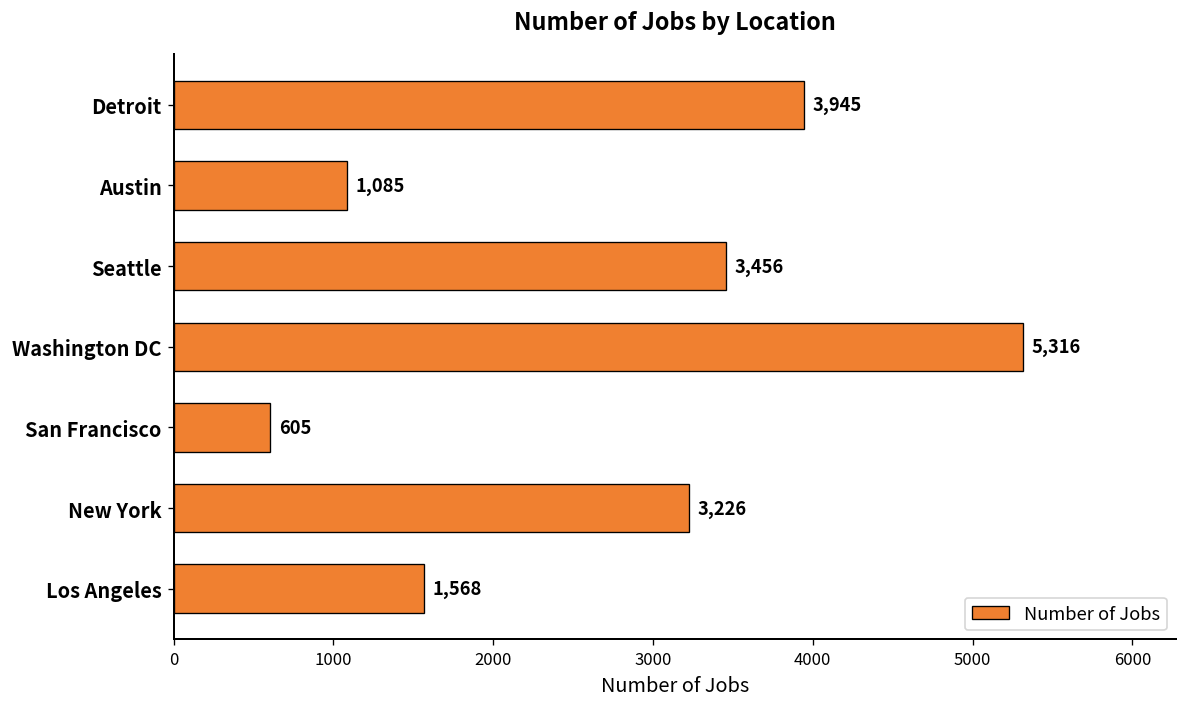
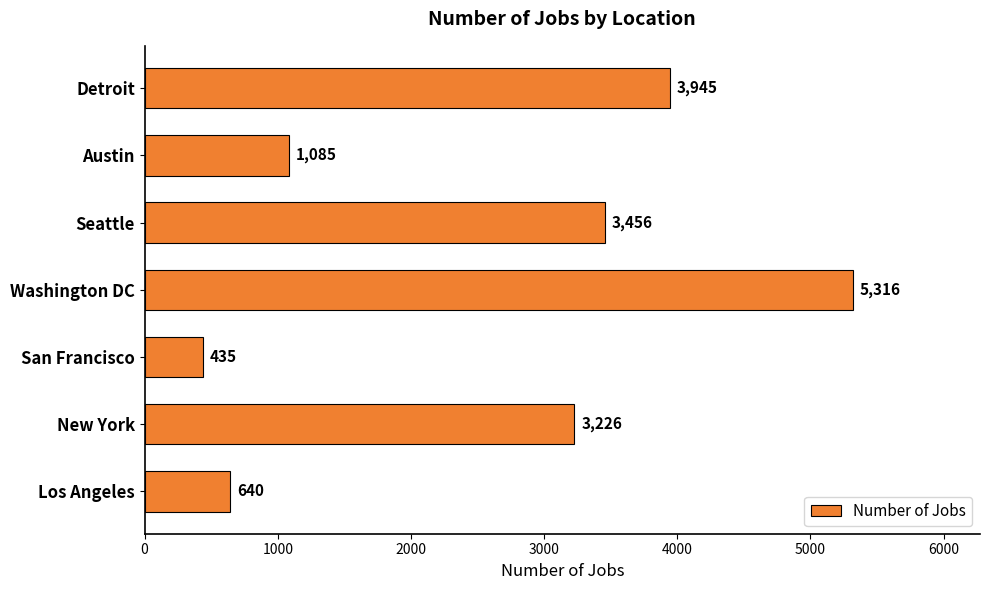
San Francisco: 605 -> 435
Los Angeles: 1,568 -> 640
